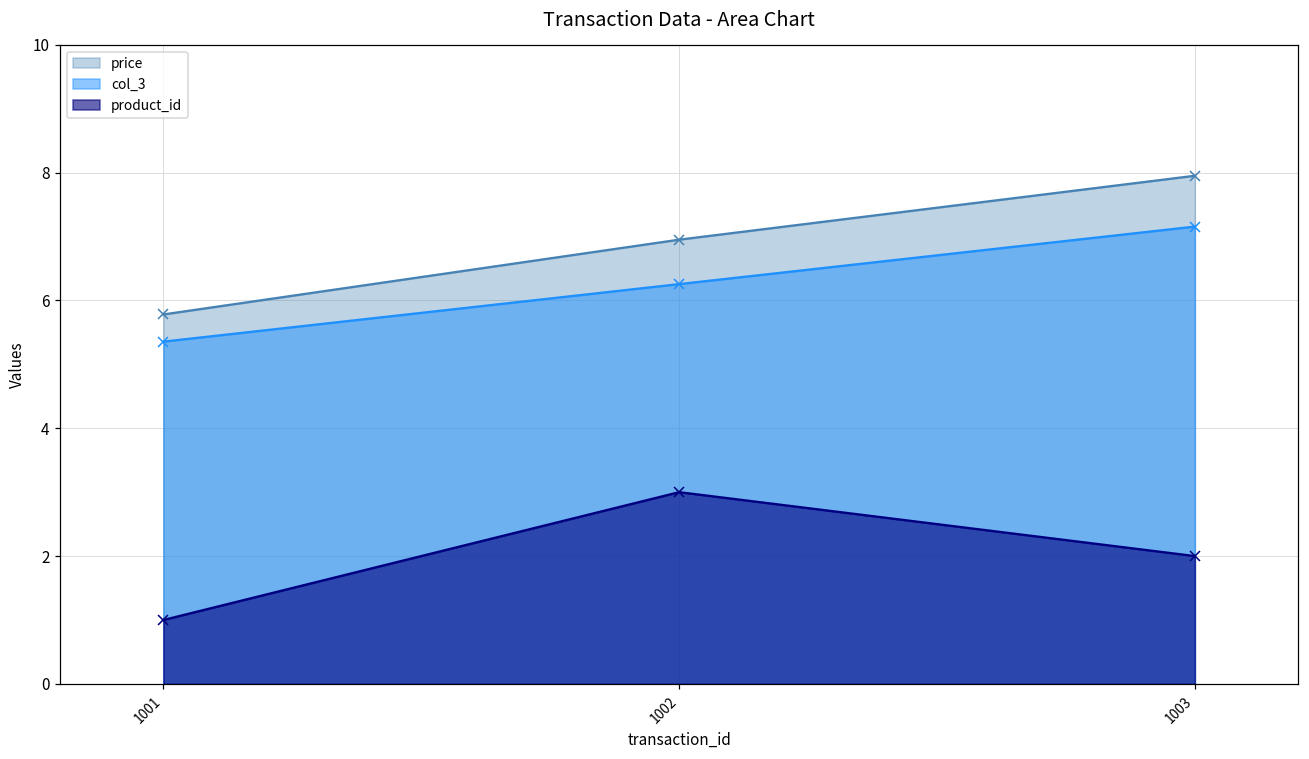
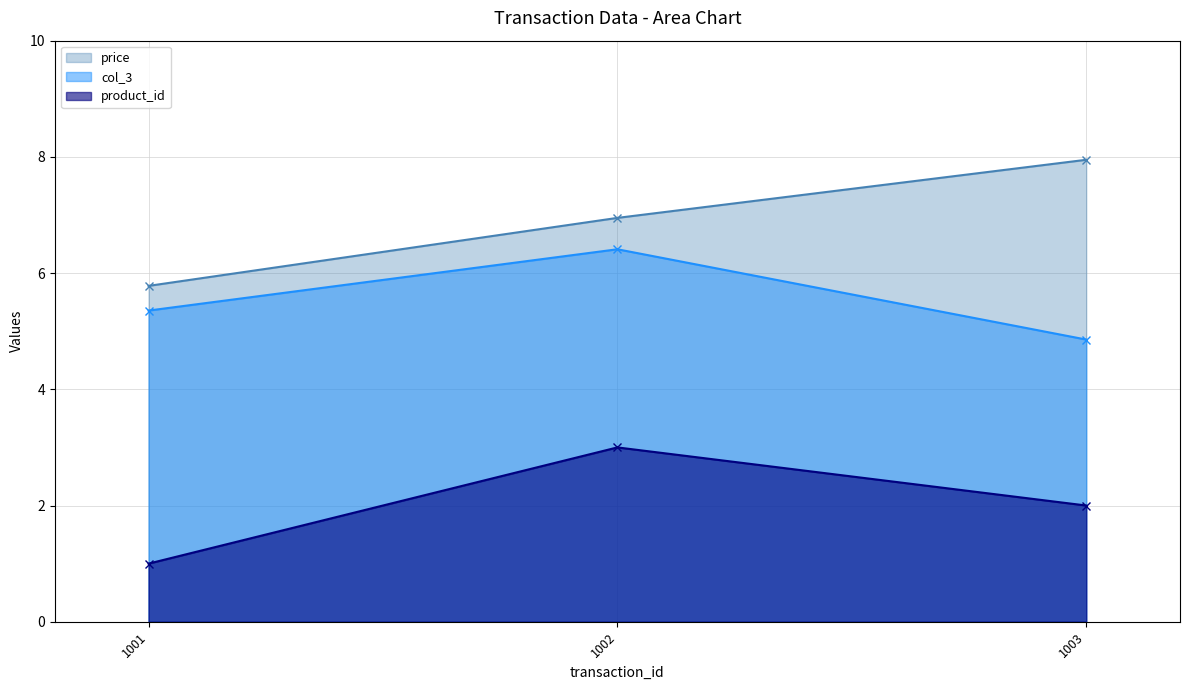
col_3, 1002: 6.3 -> 6.4
col_3, 1003: 7.2 -> 4.9
